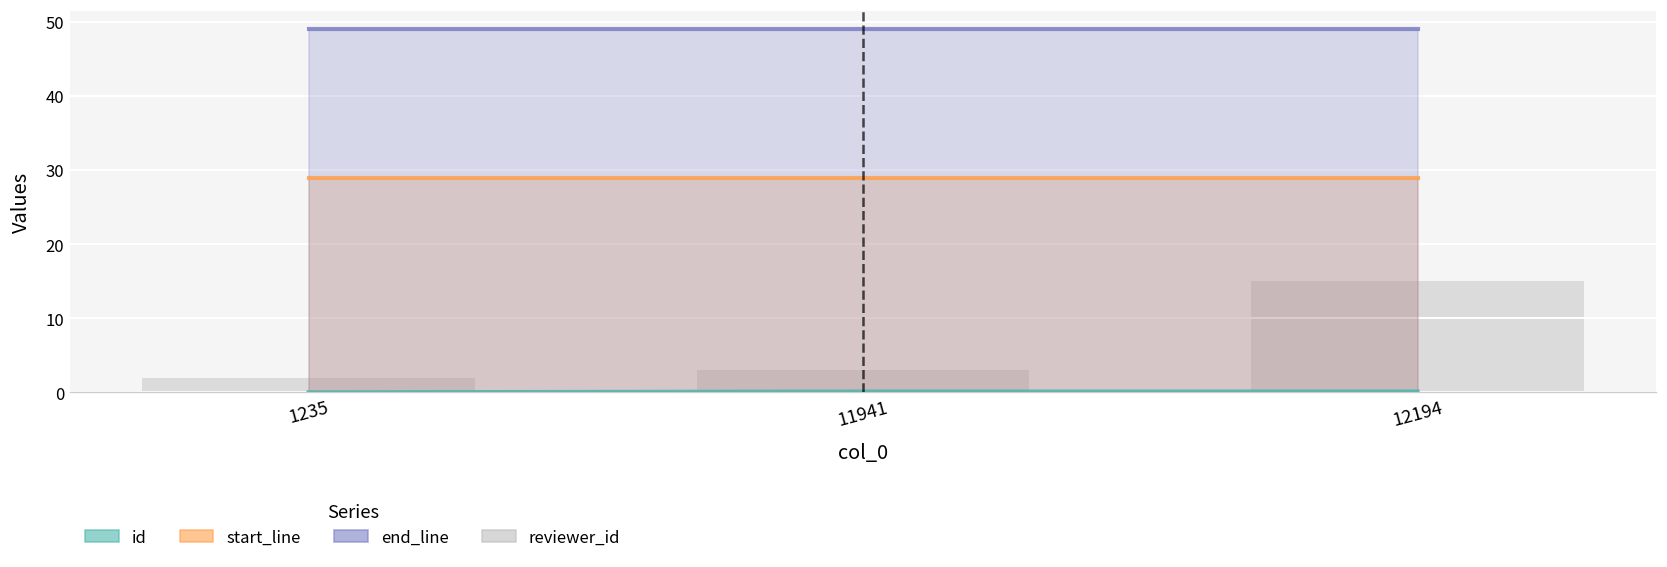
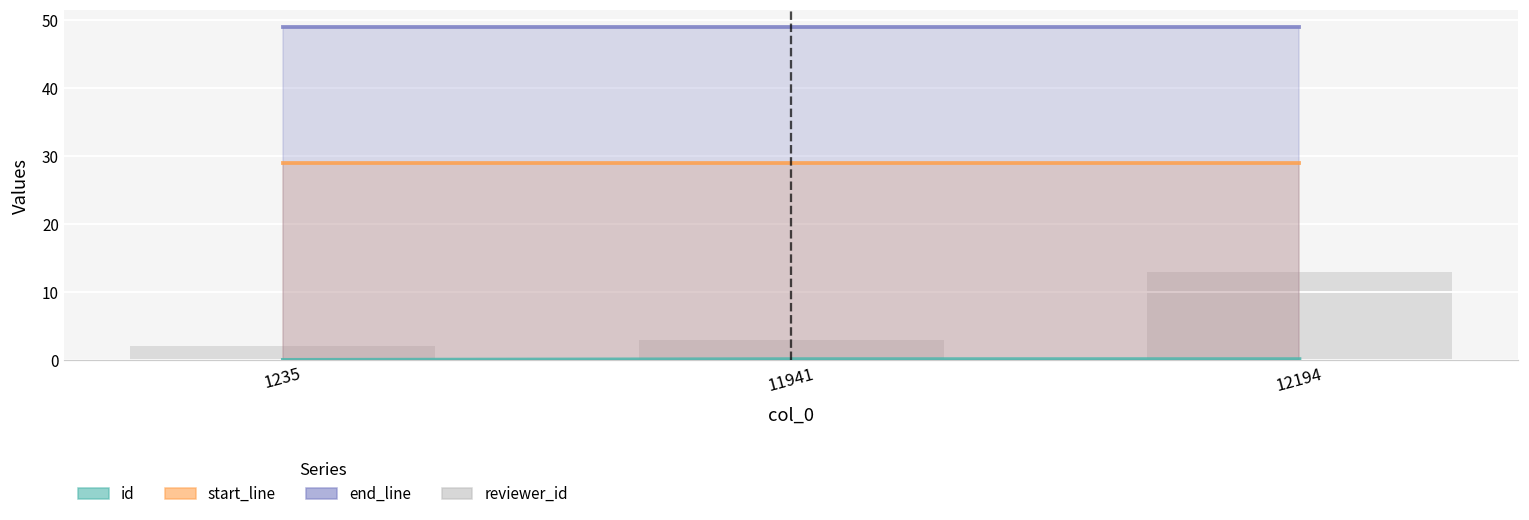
reviewer_id, 12194: 15 -> 13
